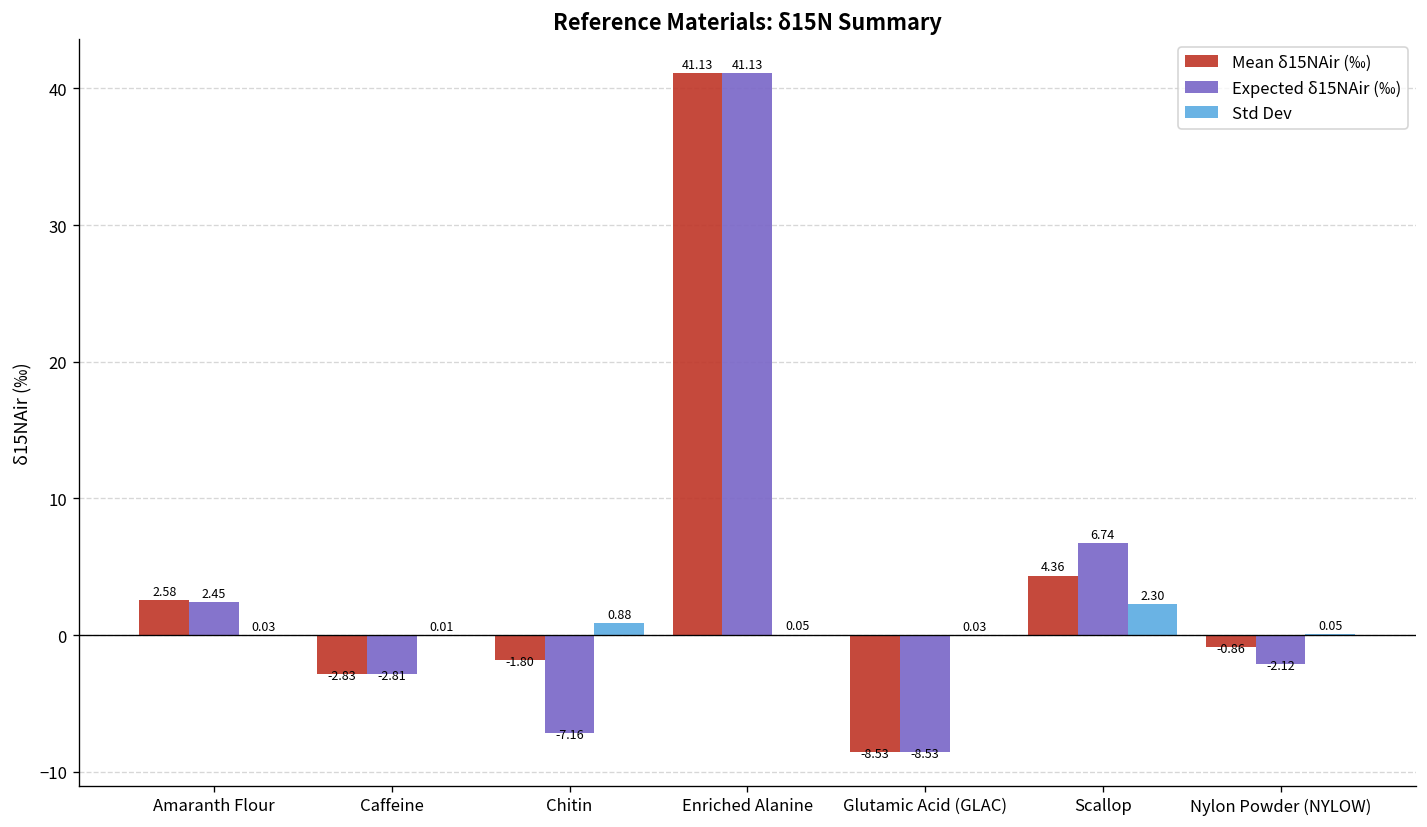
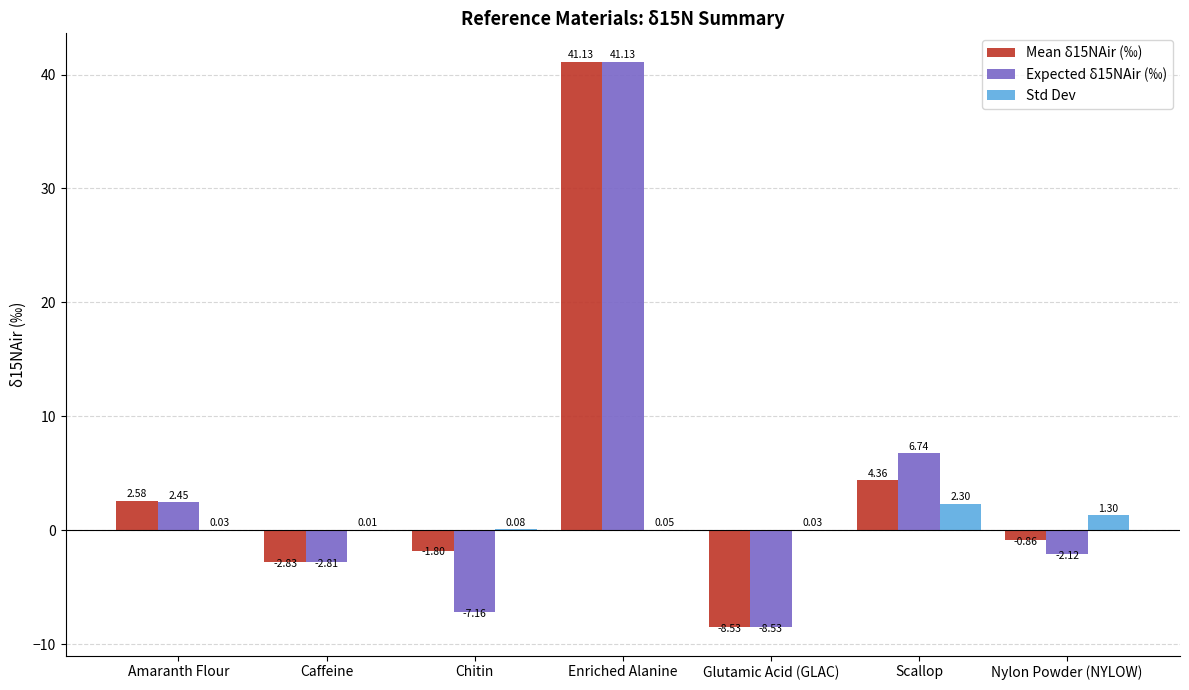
Std Dev, Chitin: 0.88 -> 0.08
Std Dev, Nylon Powder (NYLOW): 0.05 -> 1.30
